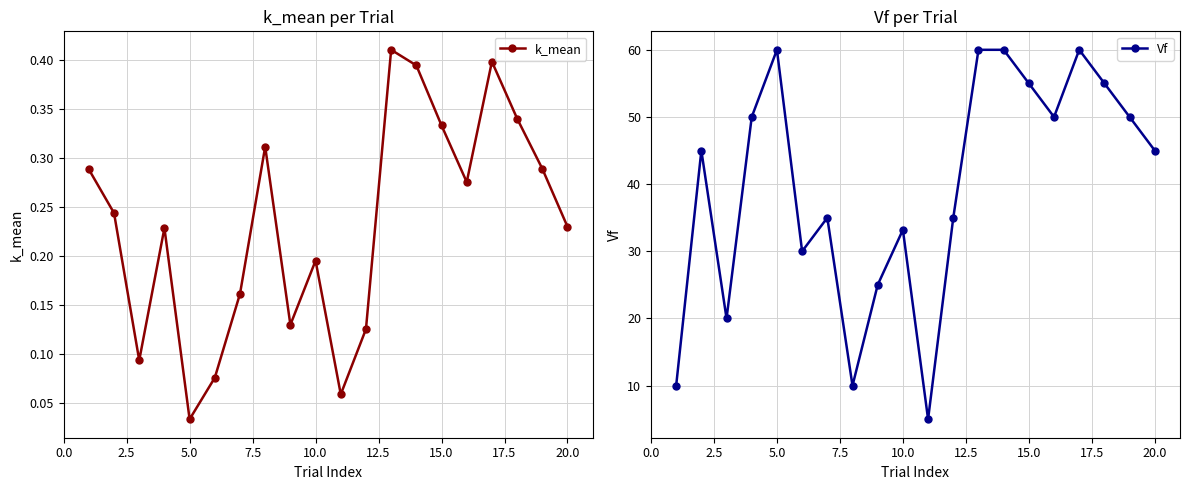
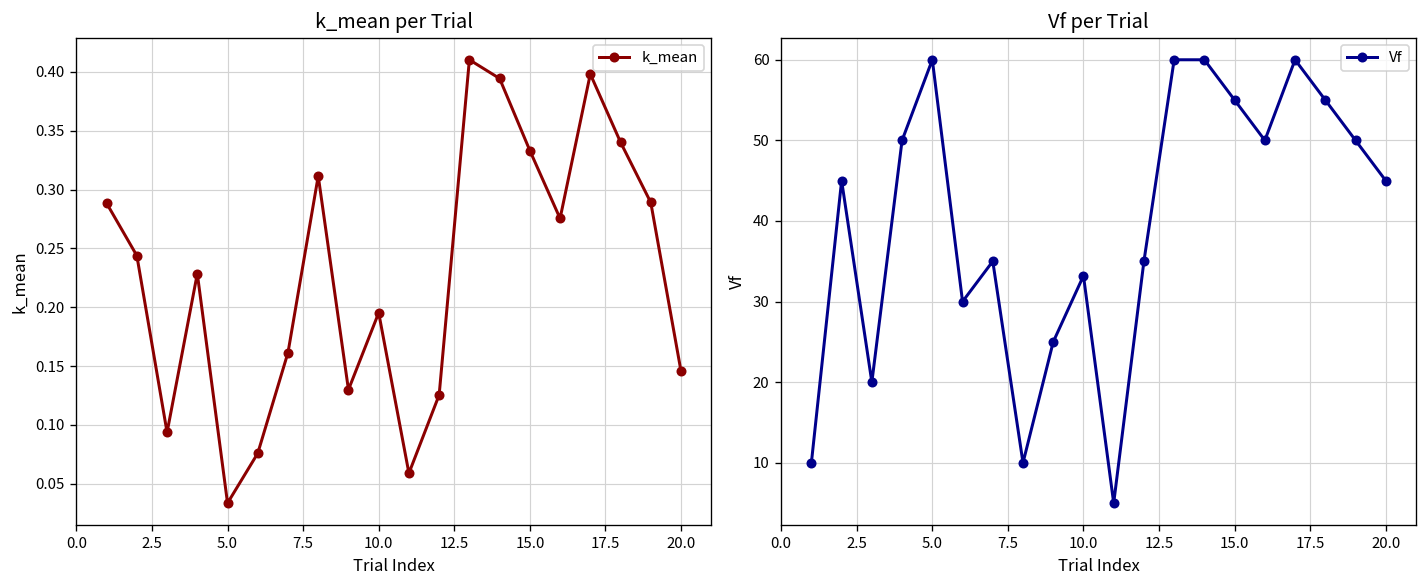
k_mean per Trial, 20.0: 0.23 -> 0.15
